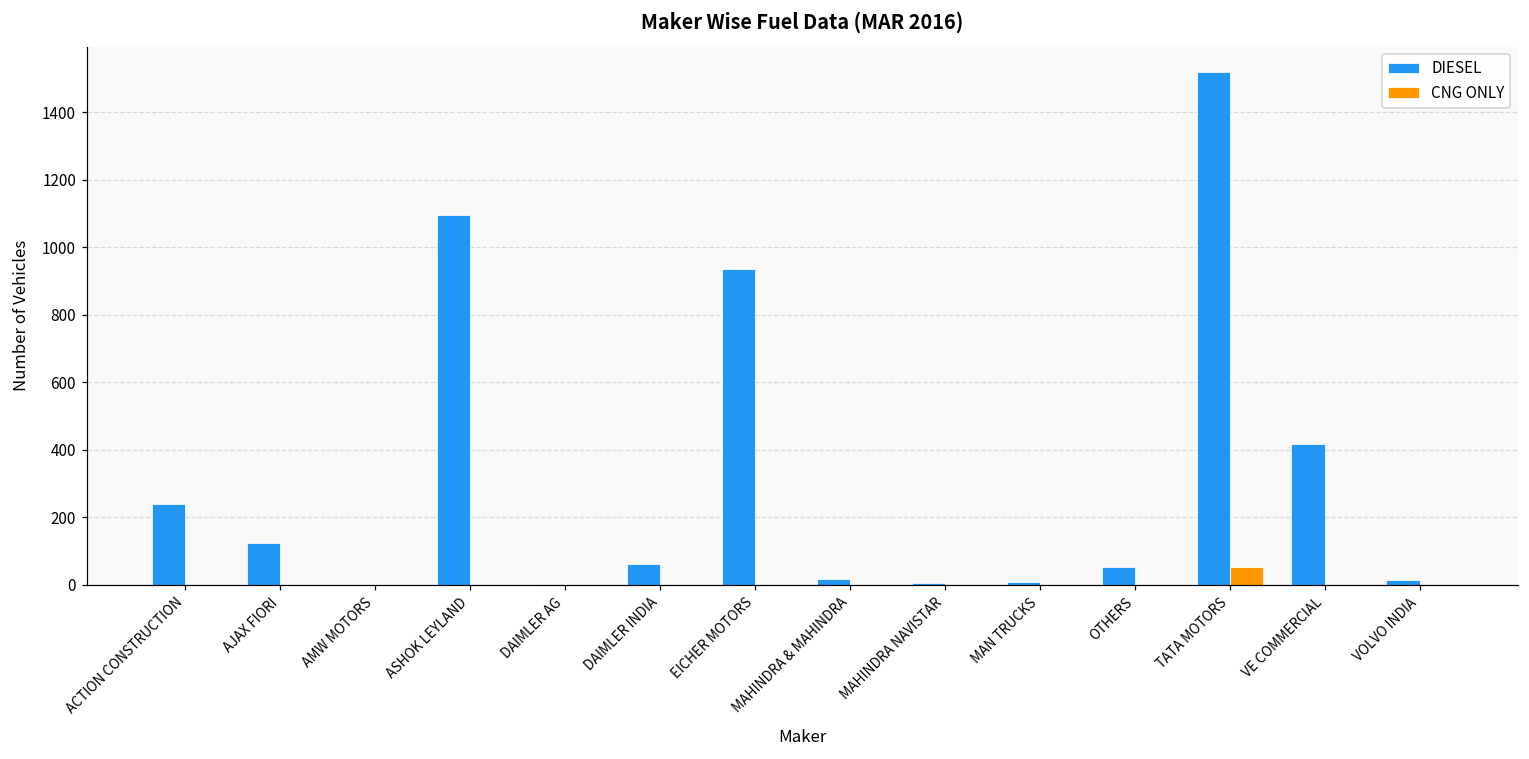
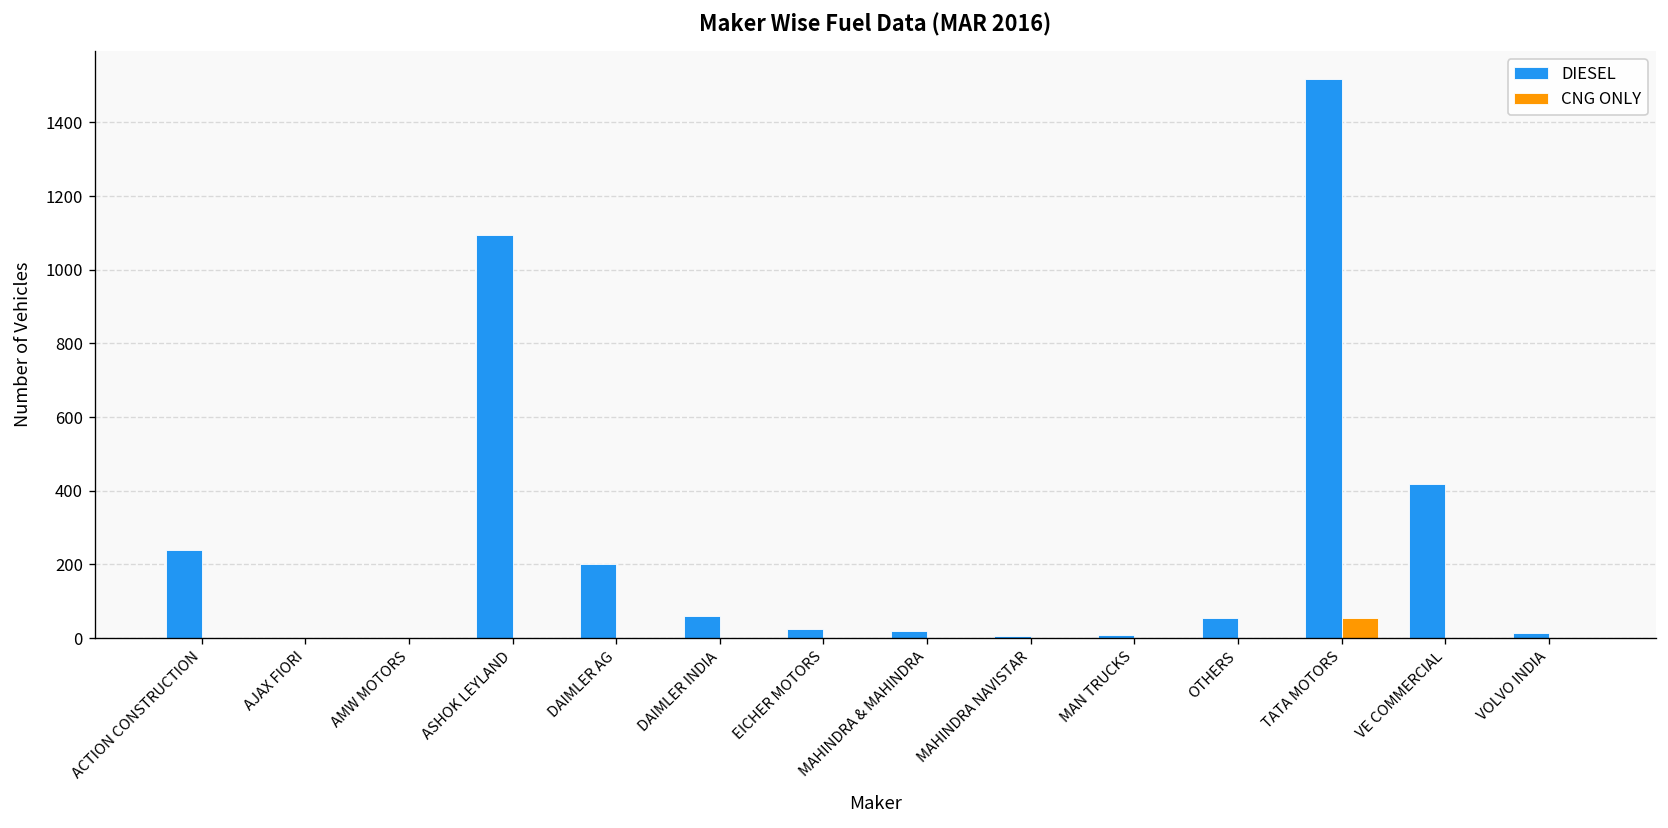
DIESEL, AJAX FIORI: 130 -> 0
DIESEL, DAIMLER AG: 0 -> 200
DIESEL, EICHER MOTORS: 940 -> 30
